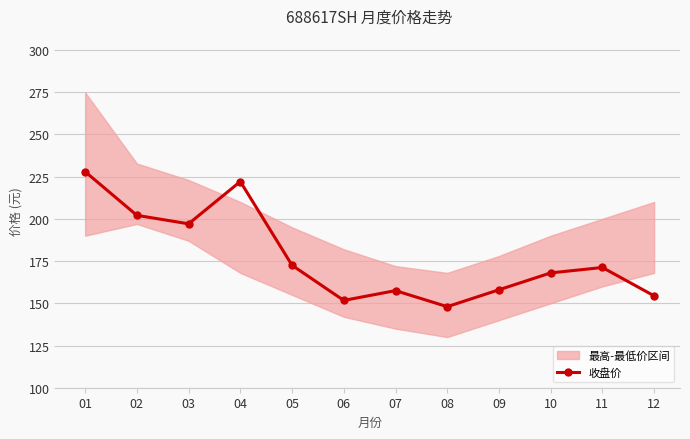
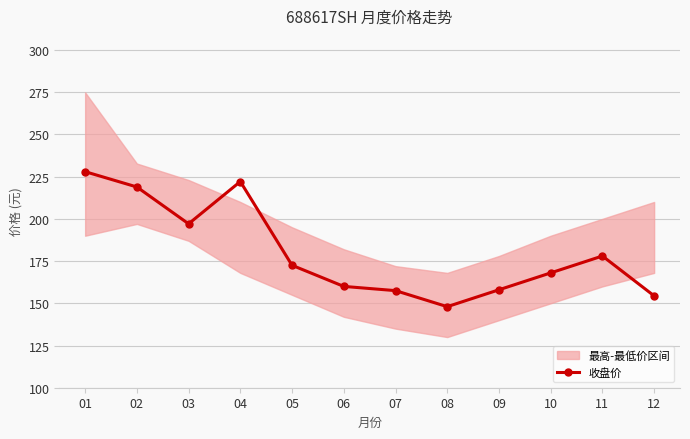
收盘价, 02: 202 -> 219
收盘价, 06: 152 -> 160
收盘价, 11: 171 -> 178
